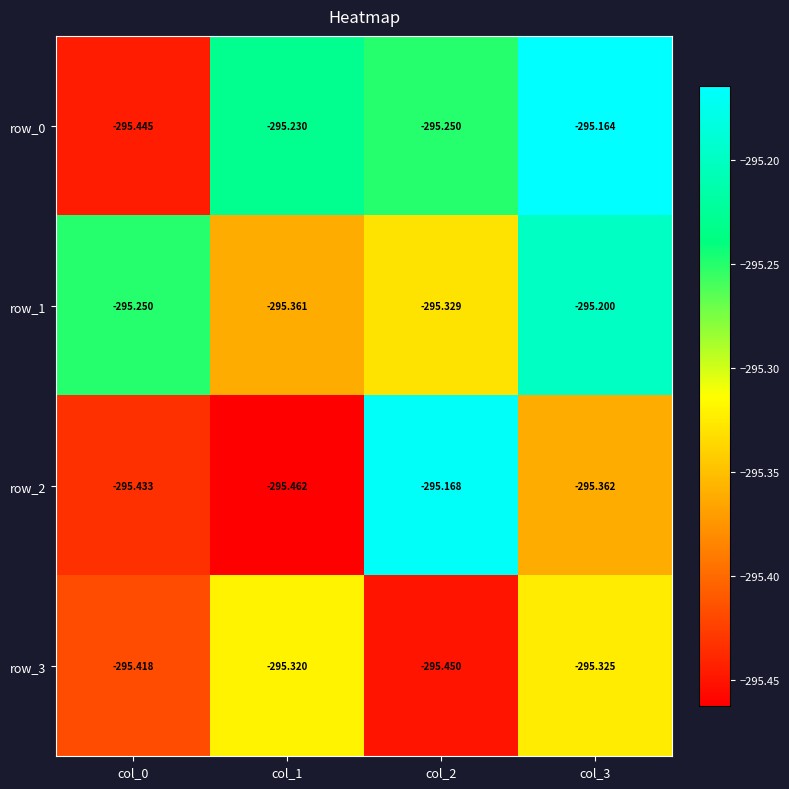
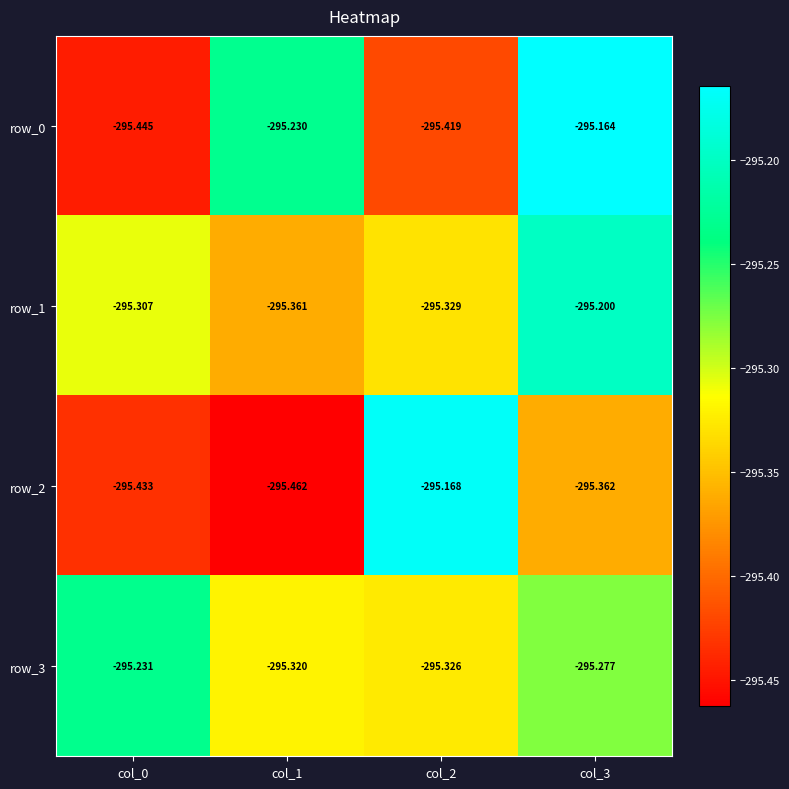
row_0, col_2: -295.250 -> -295.419
row_1, col_0: -295.250 -> -295.307
row_3, col_0: -295.418 -> -295.231
row_3, col_2: -295.450 -> -295.326
row_3, col_3: -295.325 -> -295.277
